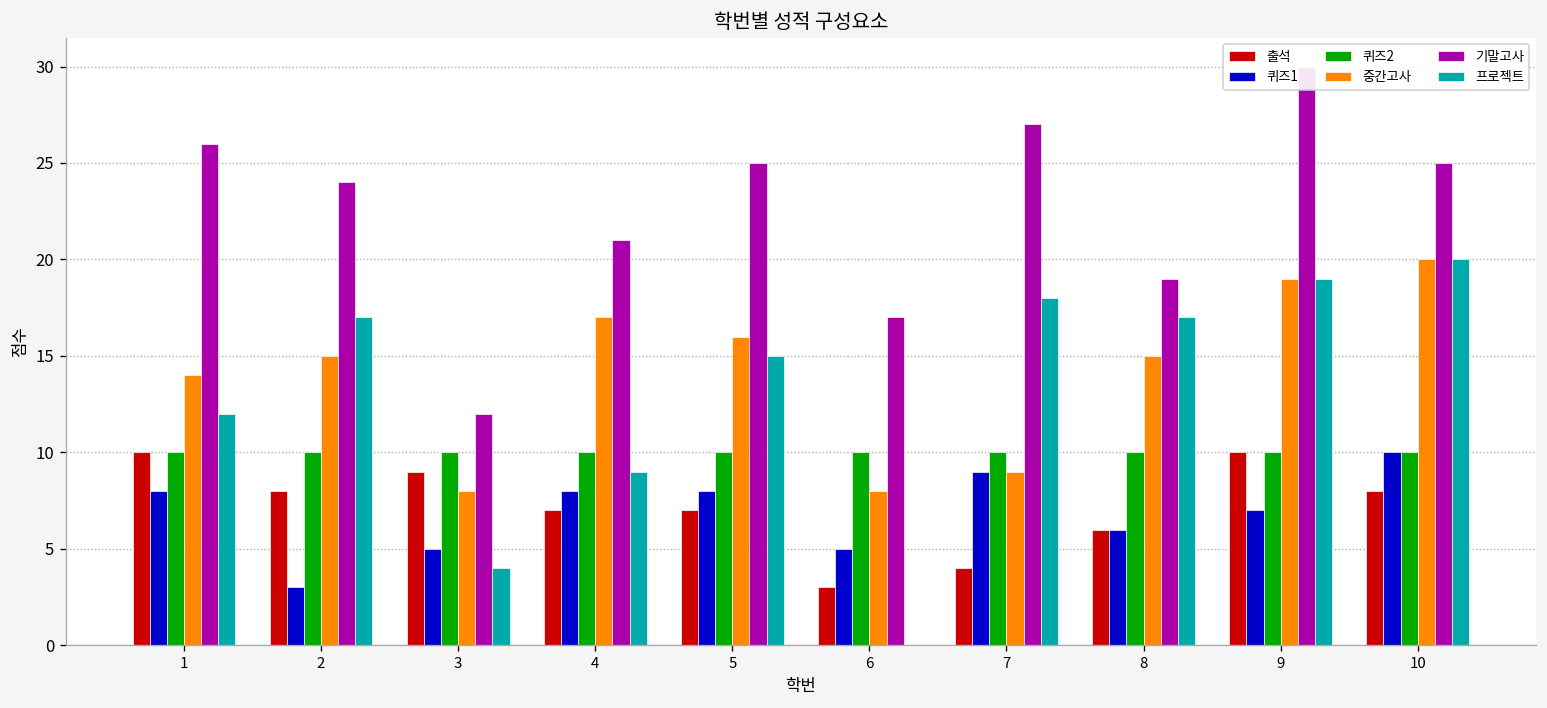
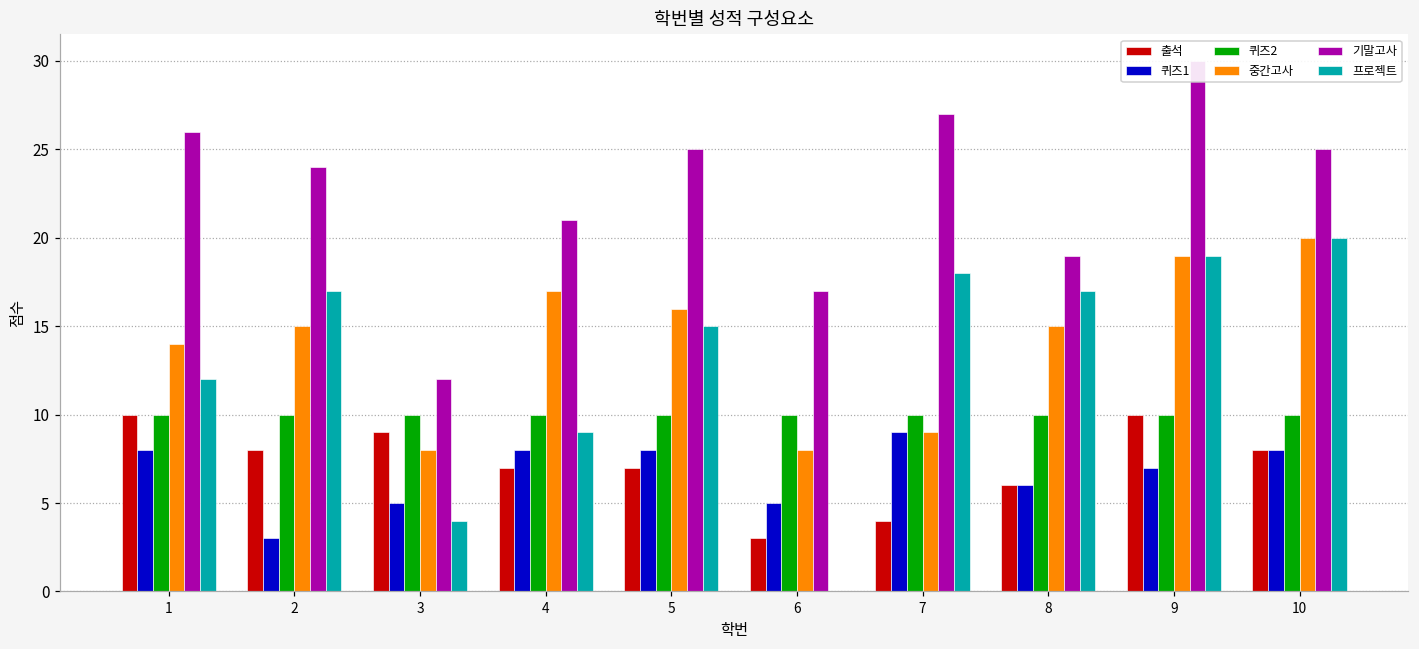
퀴즈1, 10: 10 -> 8
